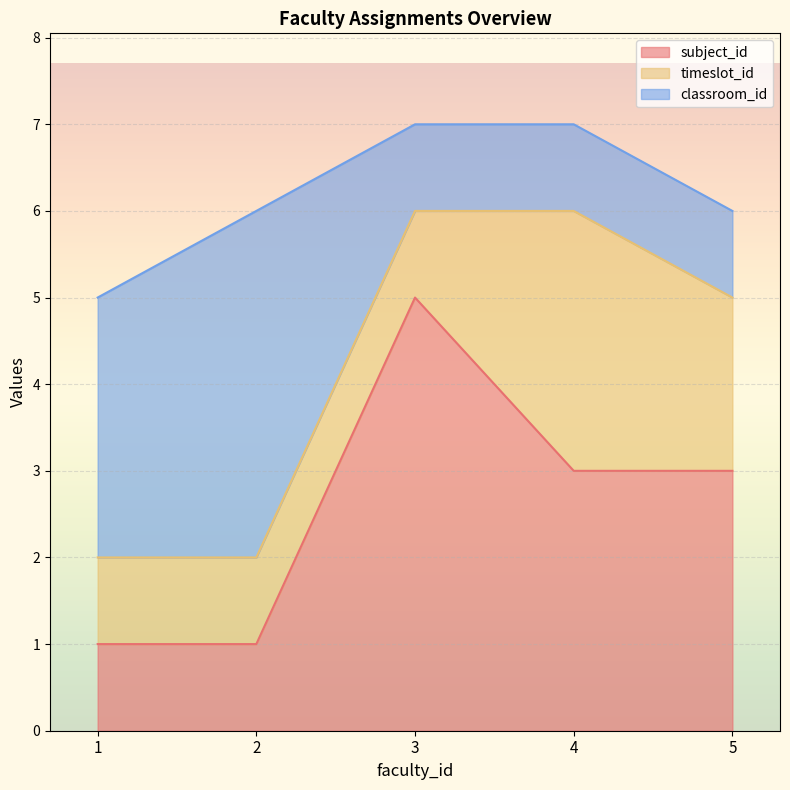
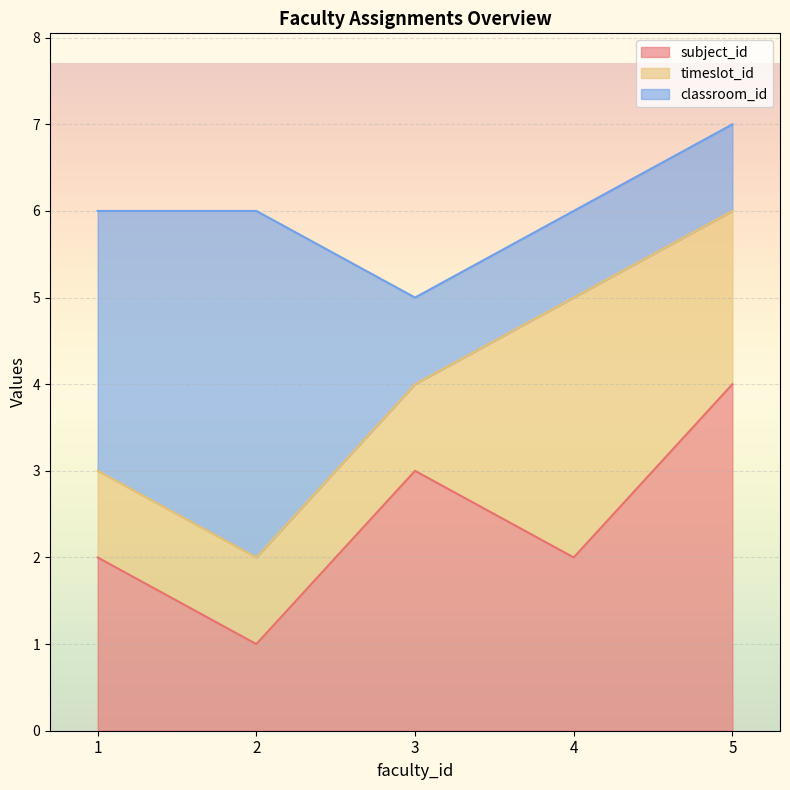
subject_id, 1: 1 -> 2
subject_id, 3: 5 -> 3
subject_id, 4: 3 -> 2
subject_id, 5: 3 -> 4
